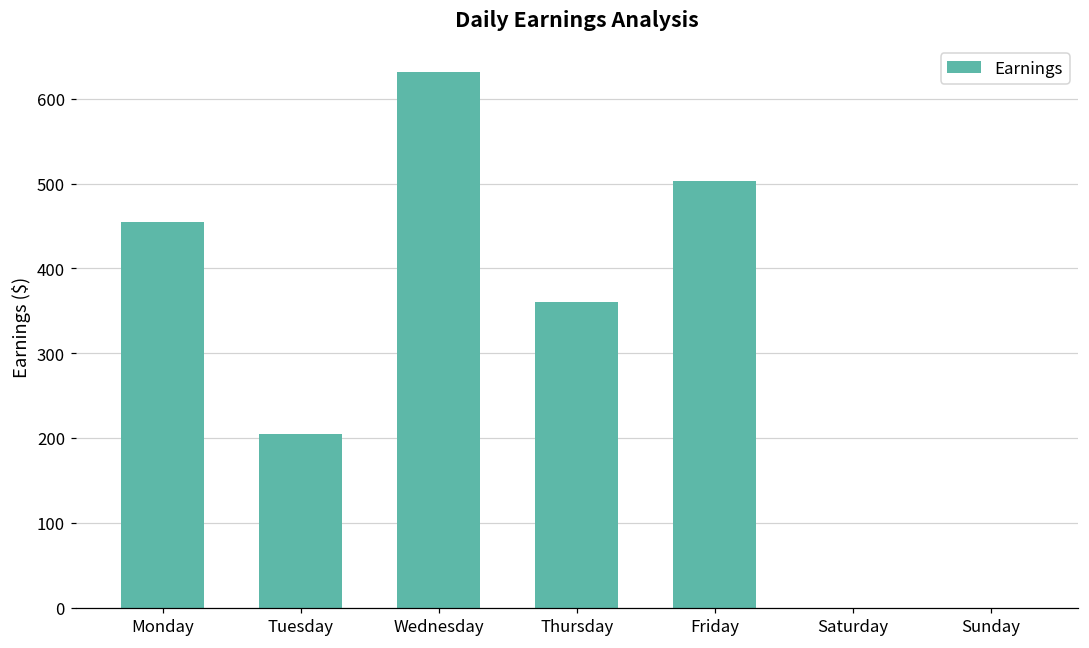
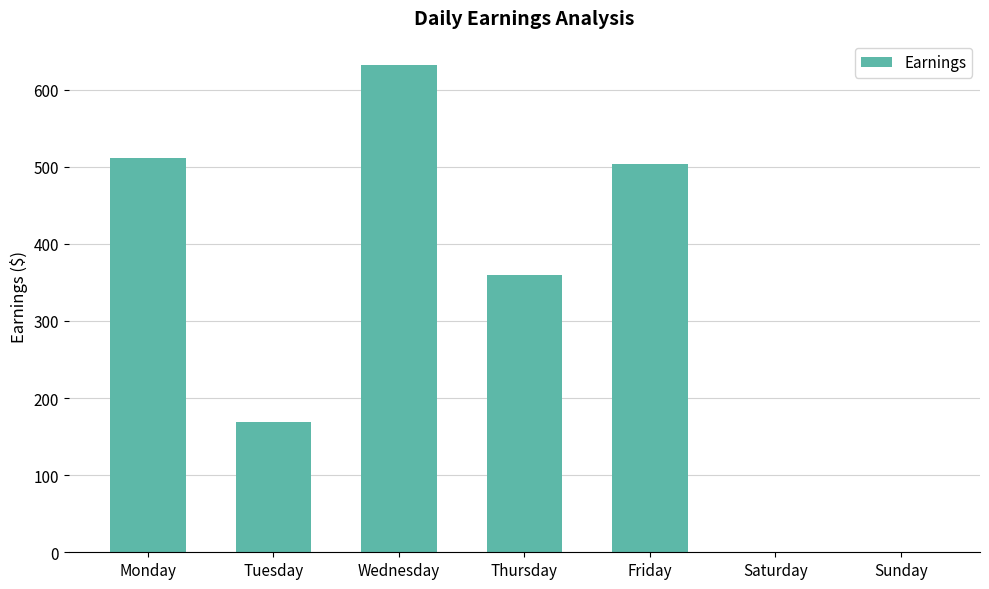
Monday: 460 -> 510
Tuesday: 210 -> 170
